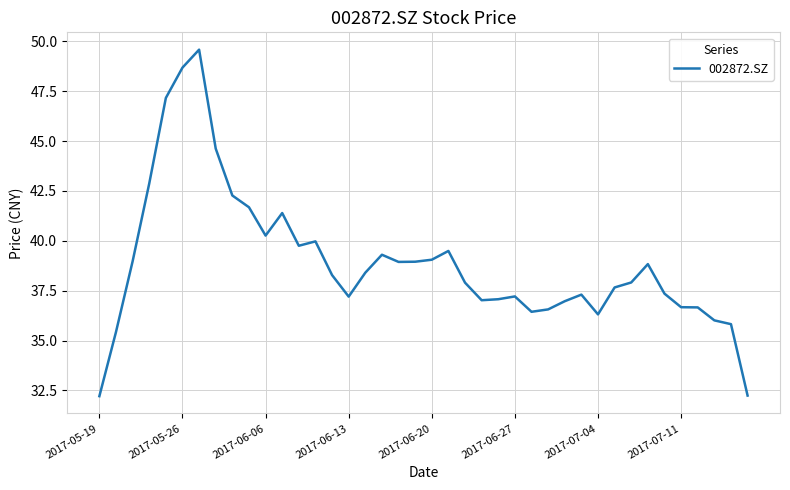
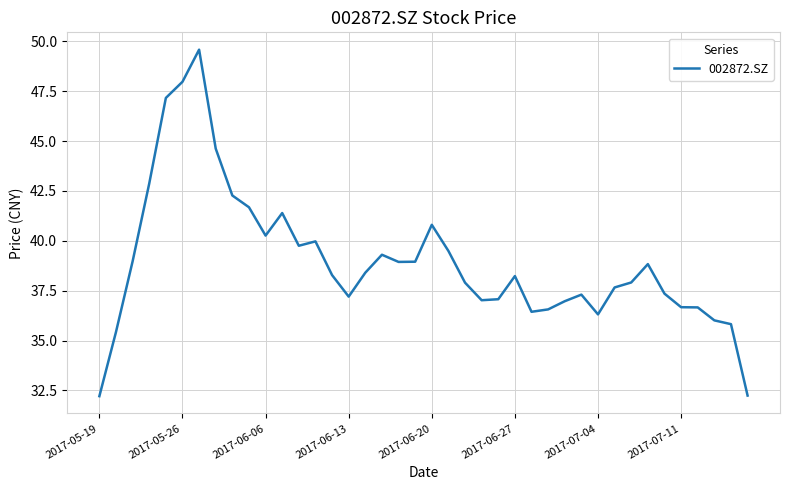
2017-05-26: 48.7 -> 48.0
2017-06-20: 39.1 -> 40.8
2017-06-27: 37.2 -> 38.2
